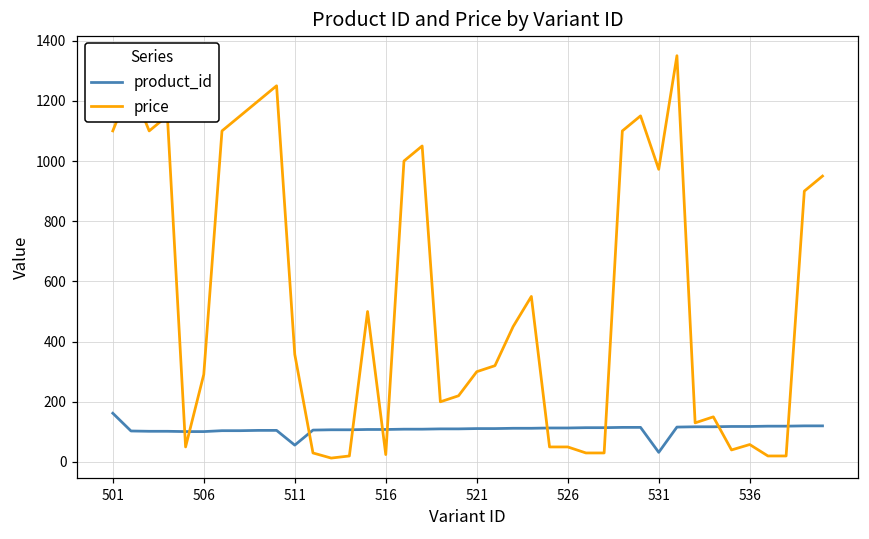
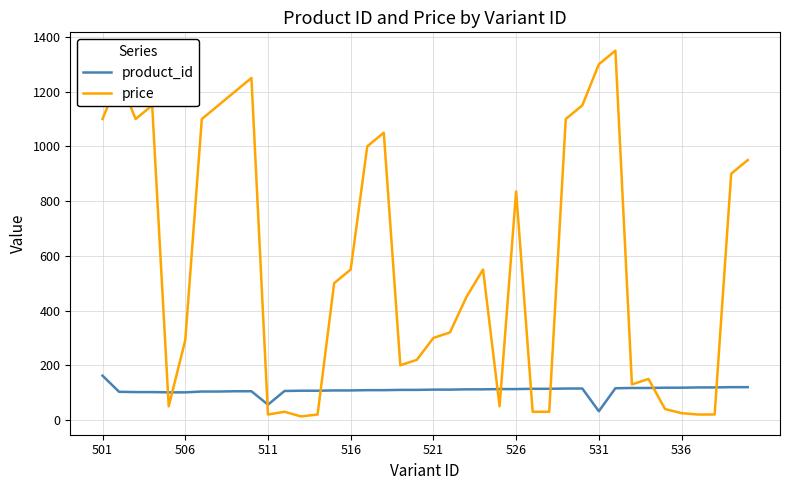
price, 511: 360 -> 20
price, 516: 20 -> 550
price, 526: 50 -> 840
price, 531: 970 -> 1300
price, 536: 60 -> 20
